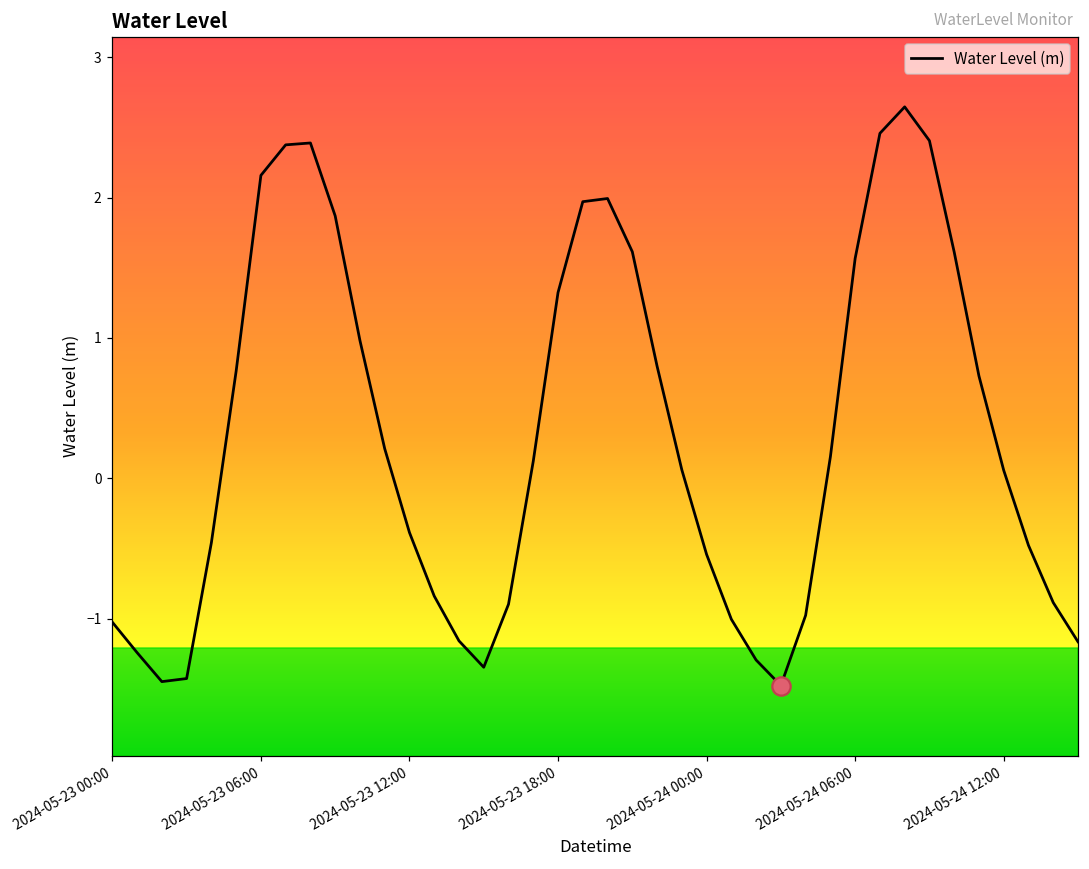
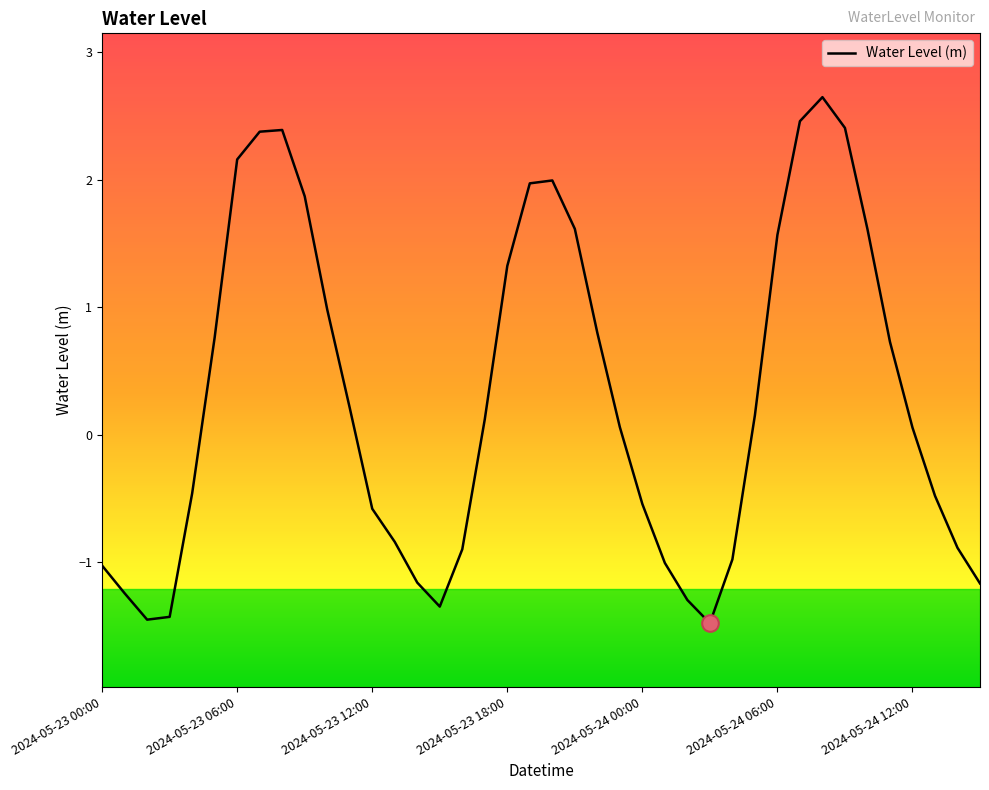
Water Level (m), 2024-05-23 12:00: -0.39 -> -0.58
